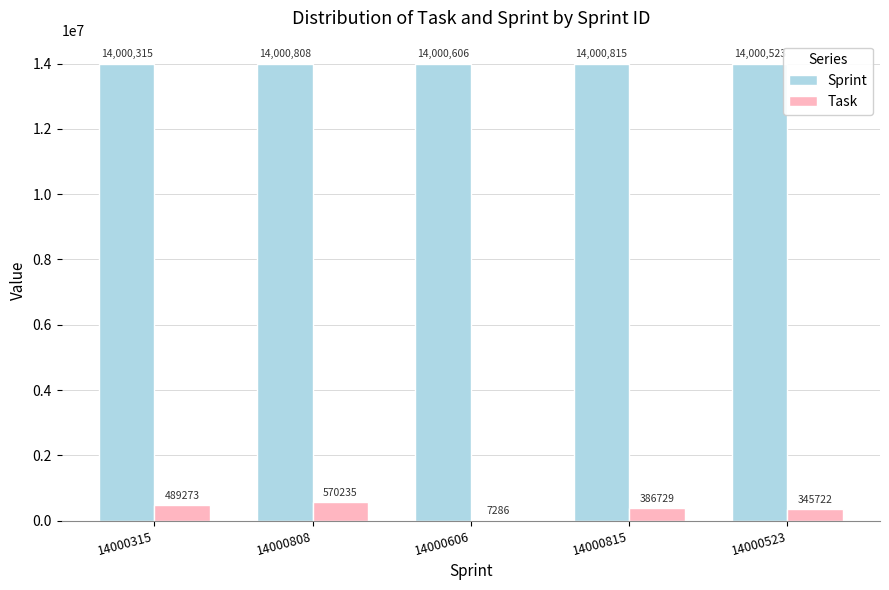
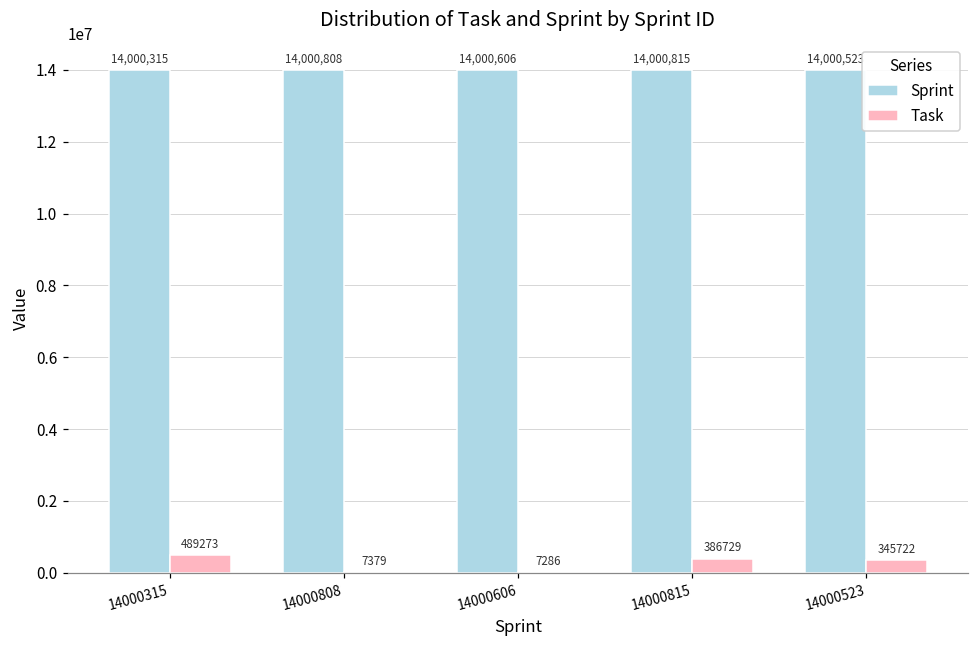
Task, 14000808: 570235 -> 7379
